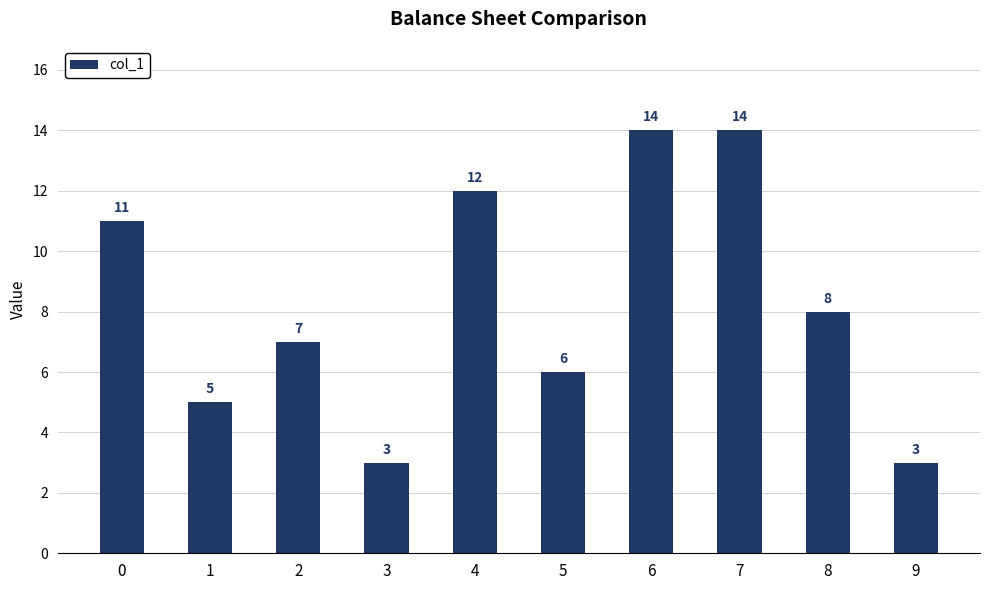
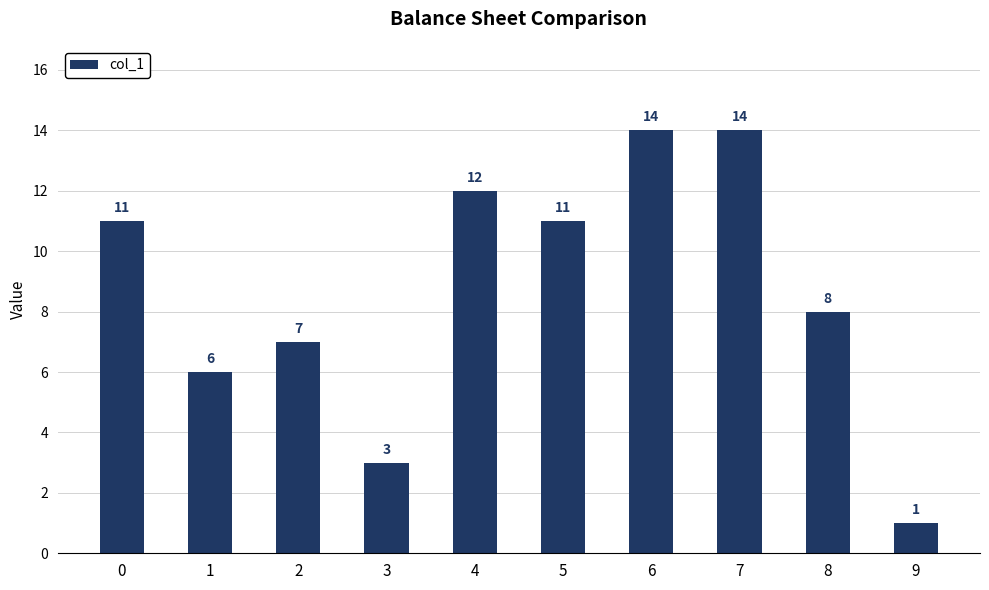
1: 5 -> 6
5: 6 -> 11
9: 3 -> 1
